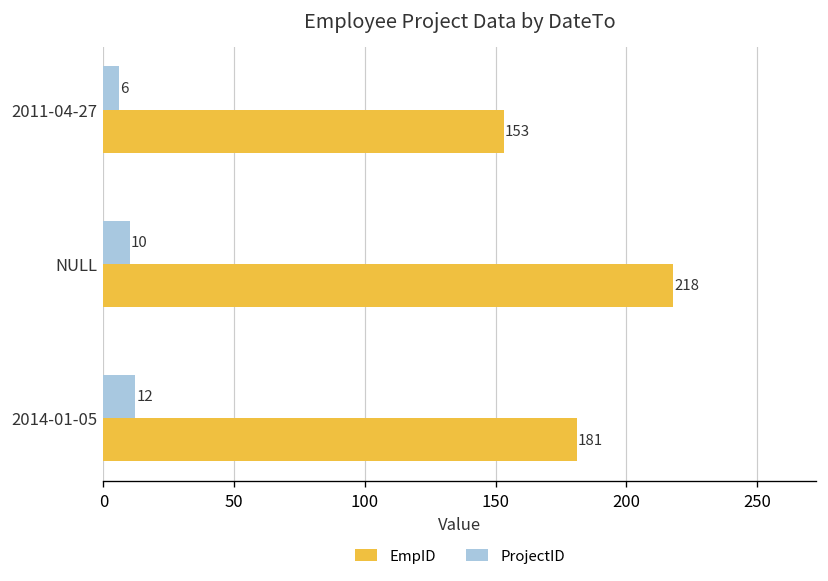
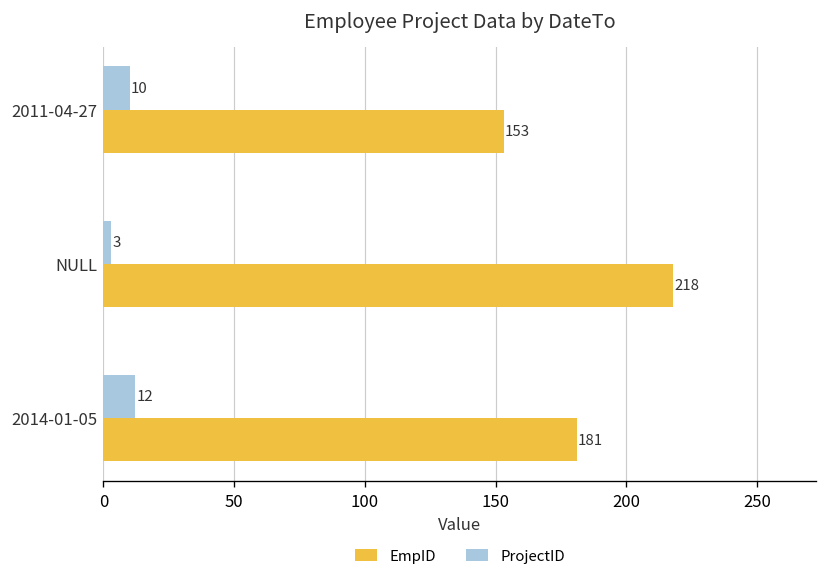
ProjectID, 2011-04-27: 6 -> 10
ProjectID, NULL: 10 -> 3
